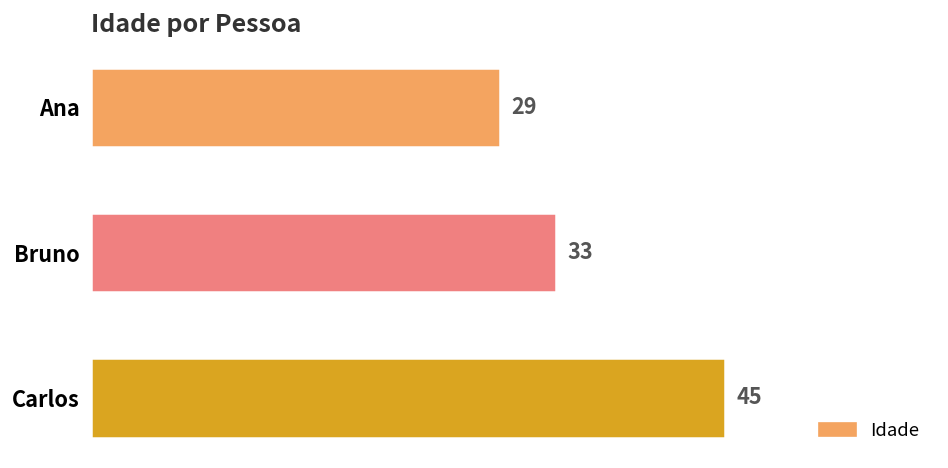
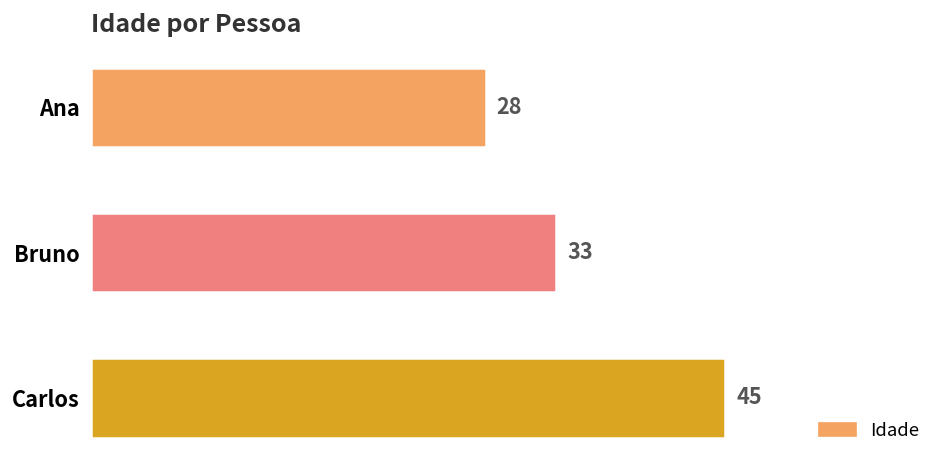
Ana: 29 -> 28
